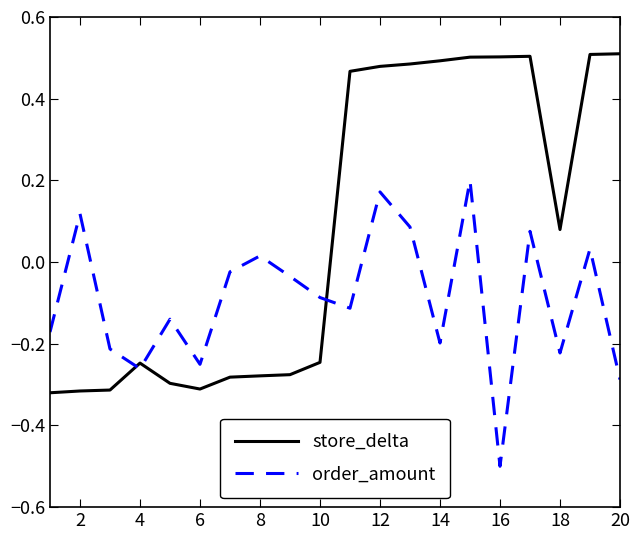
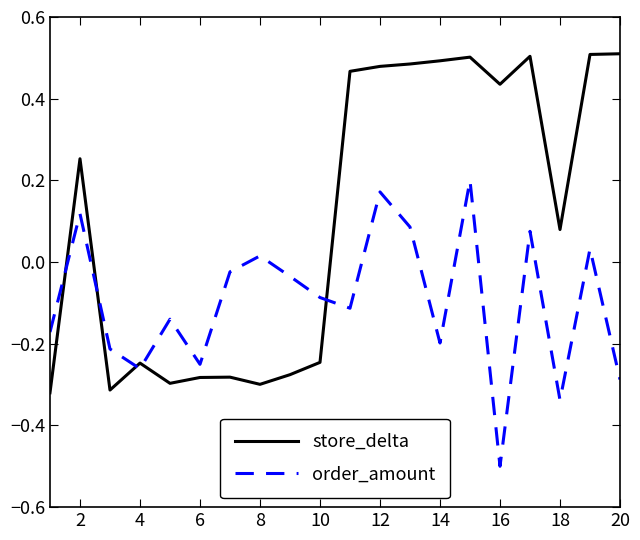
store_delta, 2: -0.32 -> 0.25
store_delta, 6: -0.31 -> -0.28
store_delta, 8: -0.28 -> -0.30
store_delta, 16: 0.50 -> 0.44
order_amount, 18: -0.22 -> -0.34
